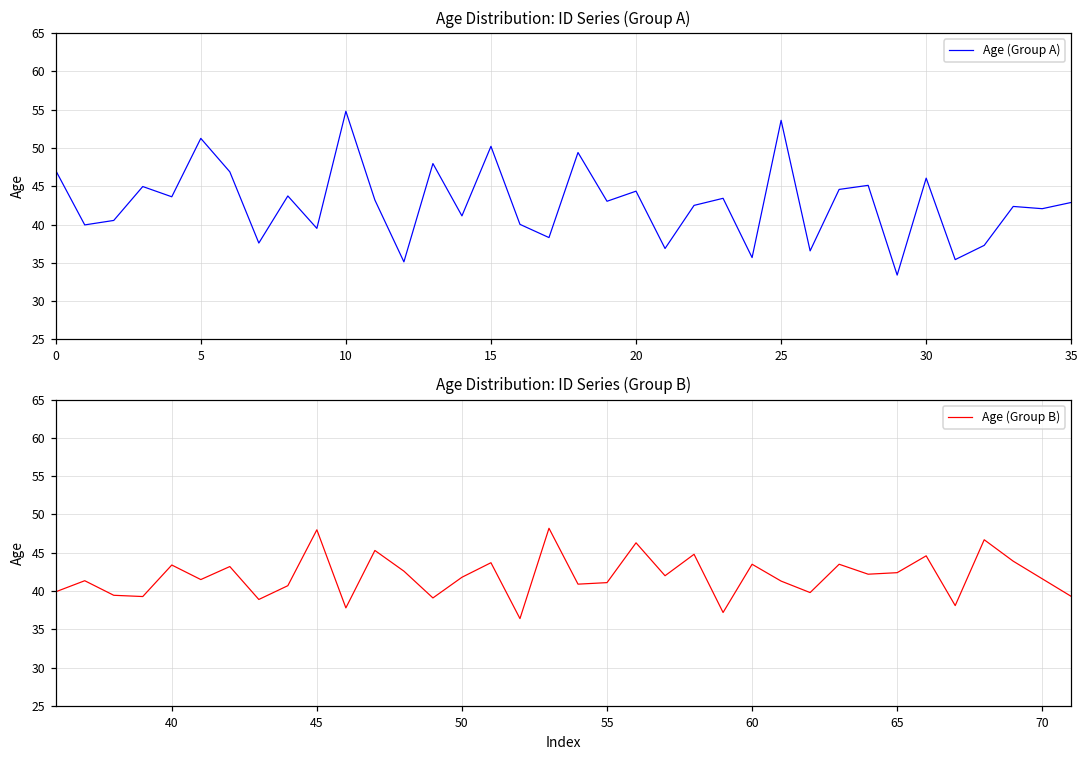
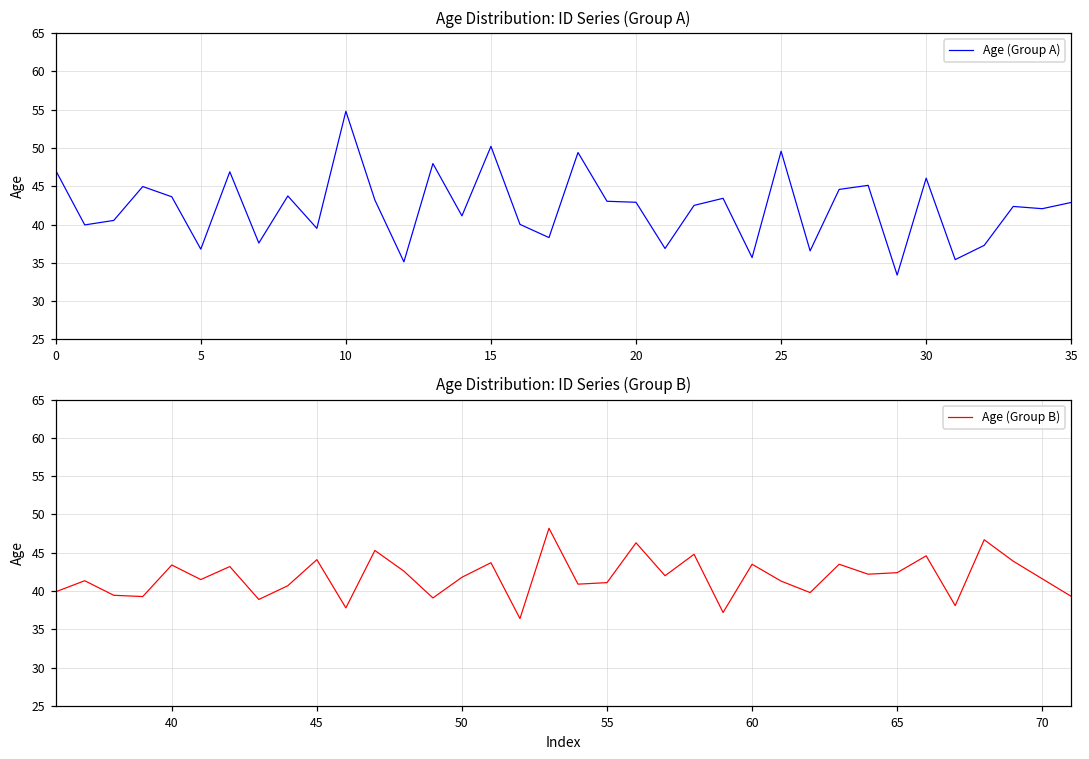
Age Distribution: ID Series (Group A), 5: 51 -> 37
Age Distribution: ID Series (Group A), 20: 44 -> 43
Age Distribution: ID Series (Group A), 25: 54 -> 50
Age Distribution: ID Series (Group B), 45: 48 -> 44
